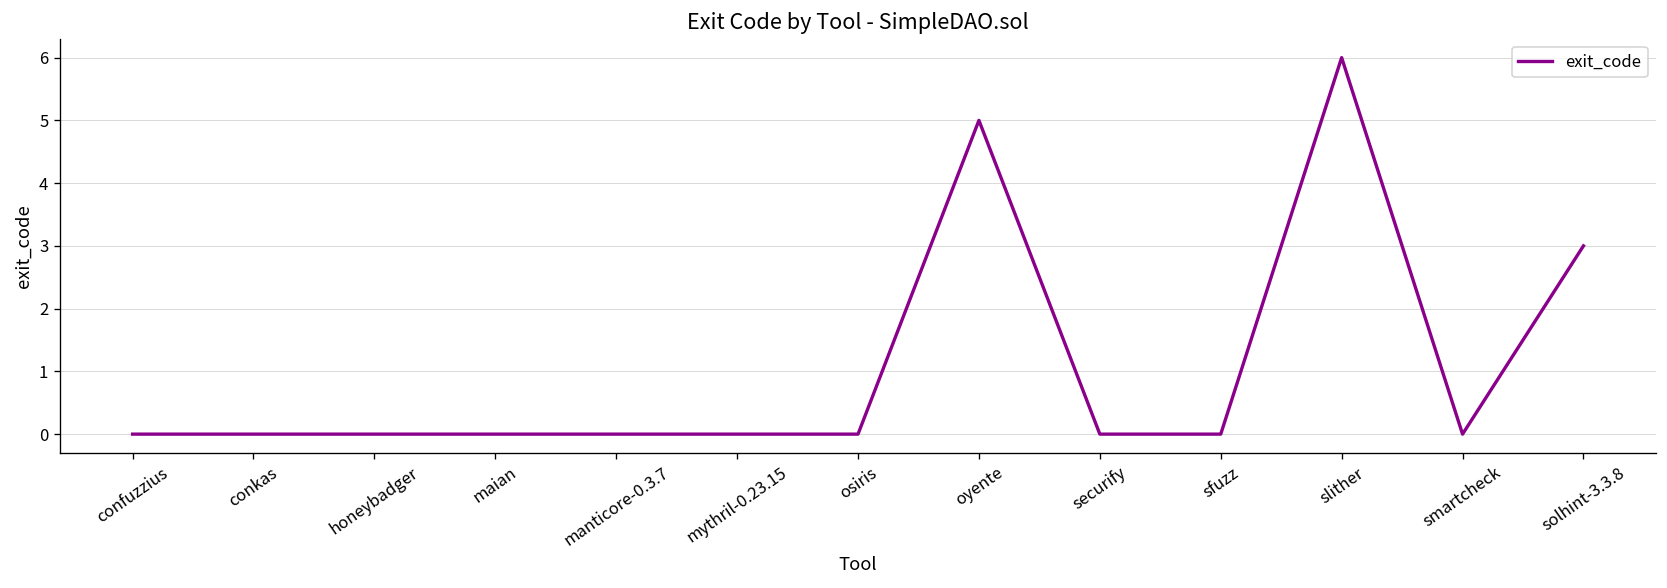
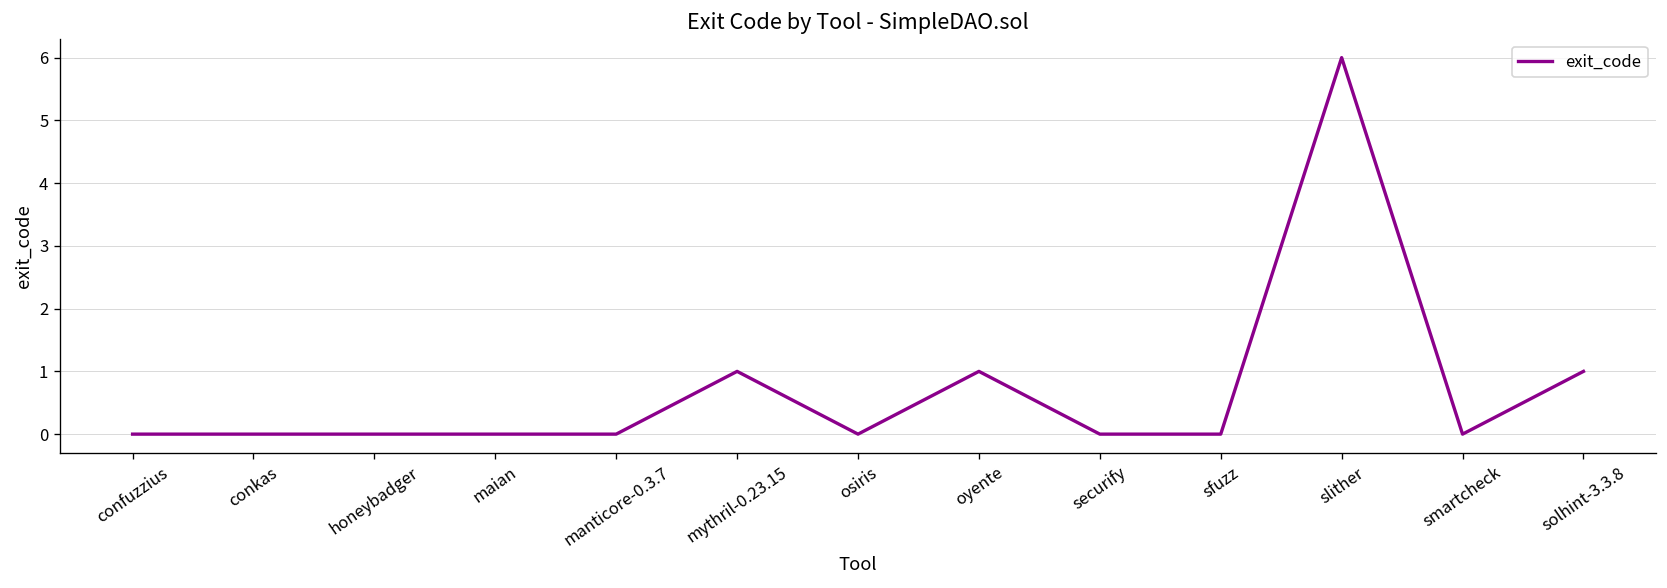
mythril-0.23.15: 0 -> 1
oyente: 5 -> 1
solhint-3.3.8: 3 -> 1
